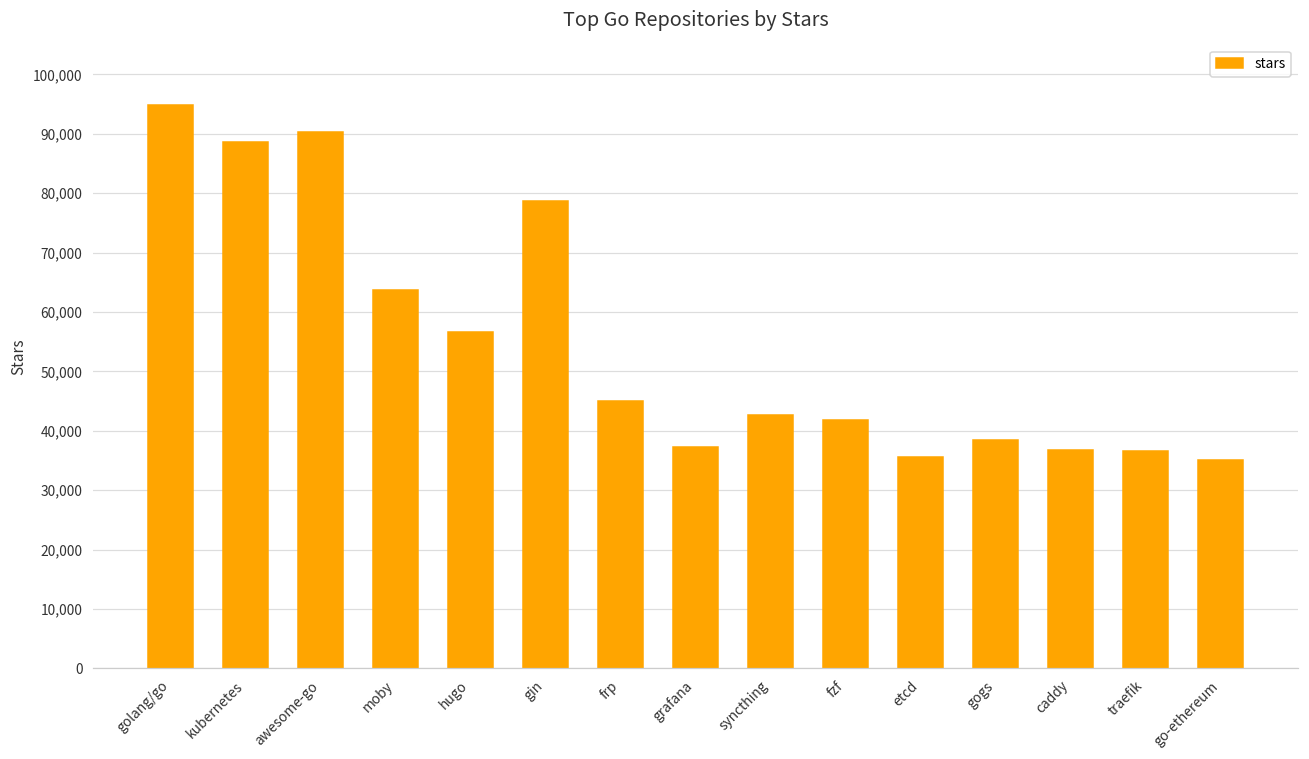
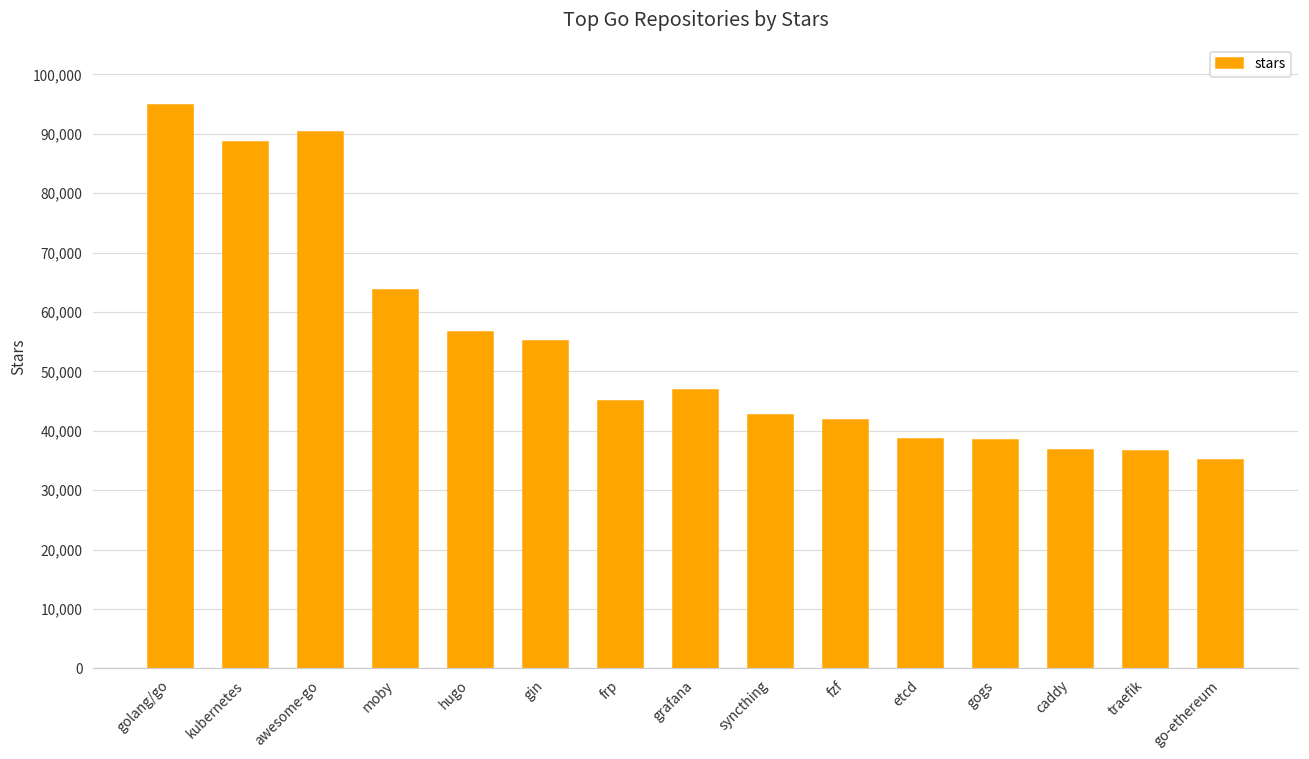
gin: 79,000 -> 55,000
grafana: 37,000 -> 47,000
etcd: 36,000 -> 39,000
